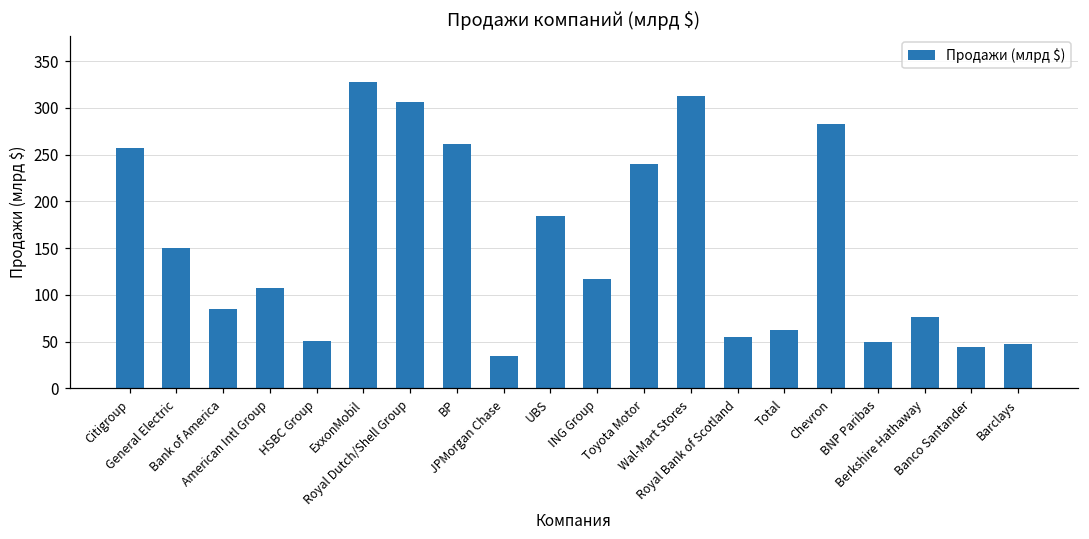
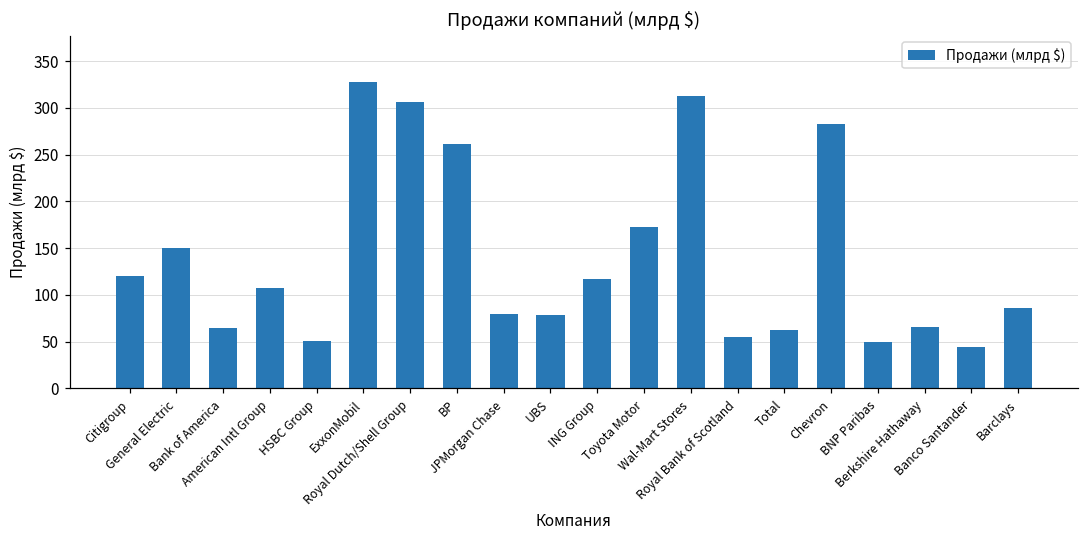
Citigroup: 260 -> 120
Bank of America: 90 -> 60
JPMorgan Chase: 30 -> 80
UBS: 180 -> 80
Toyota Motor: 240 -> 170
Berkshire Hathaway: 80 -> 70
Barclays: 50 -> 90
